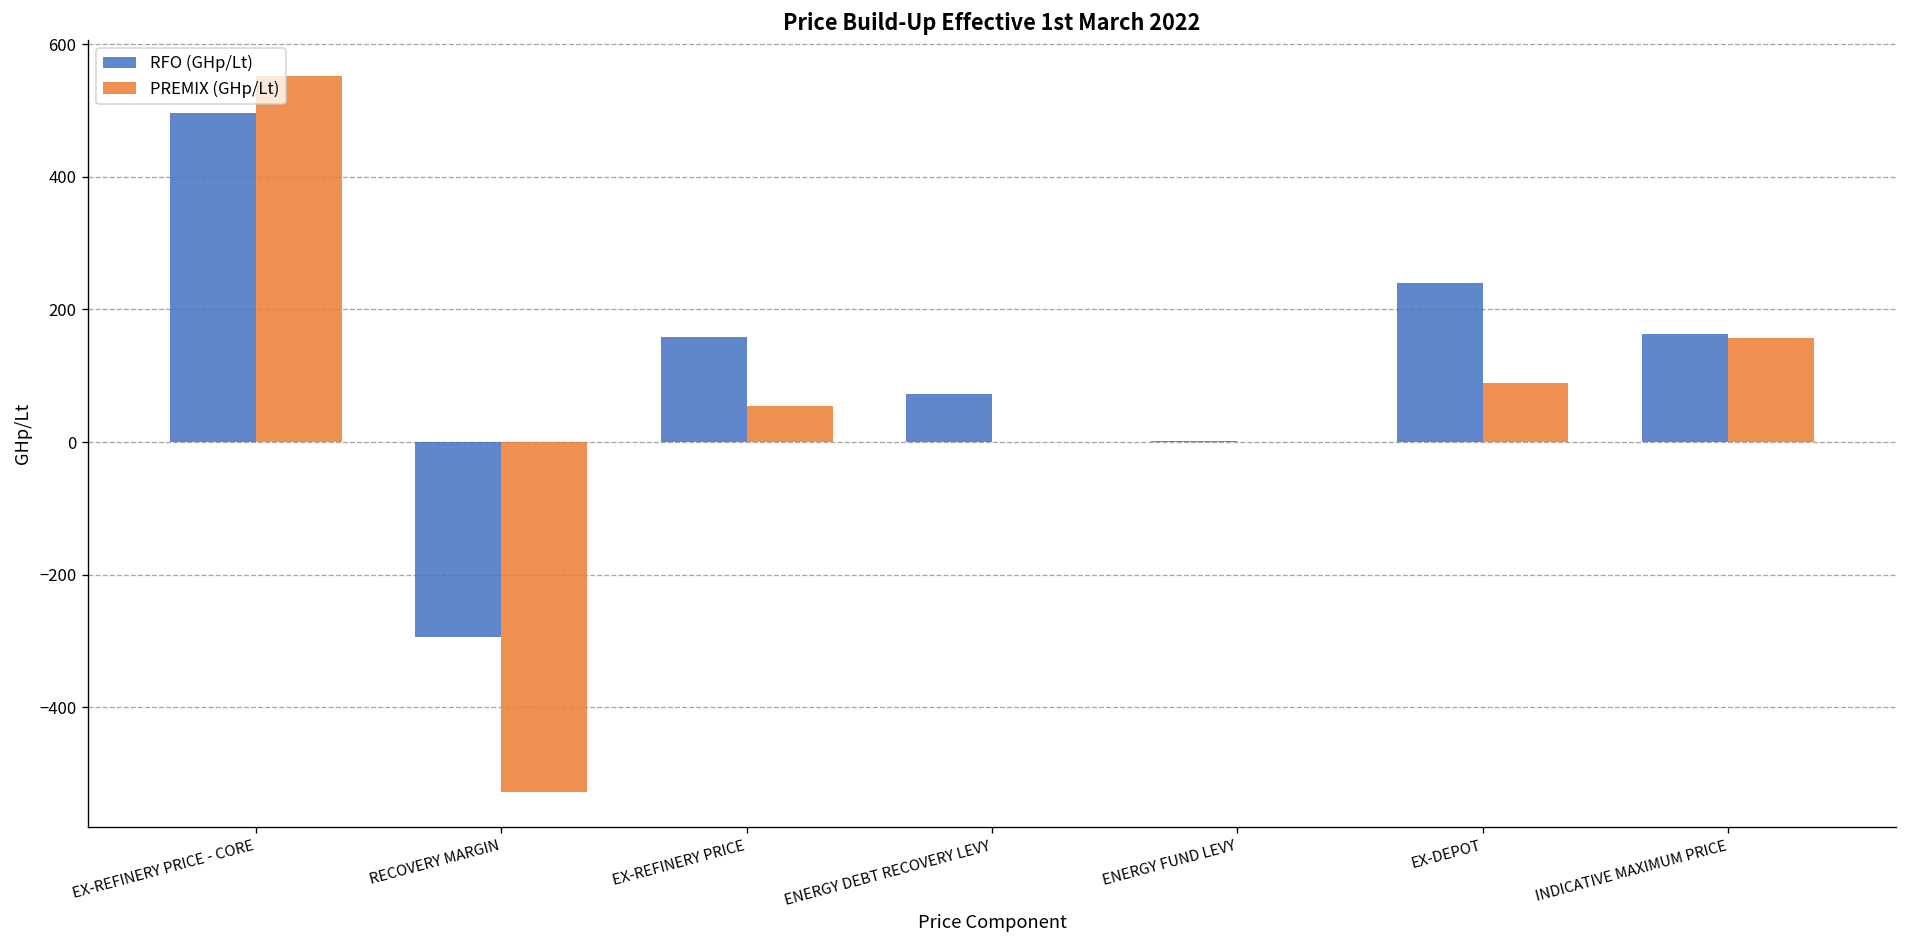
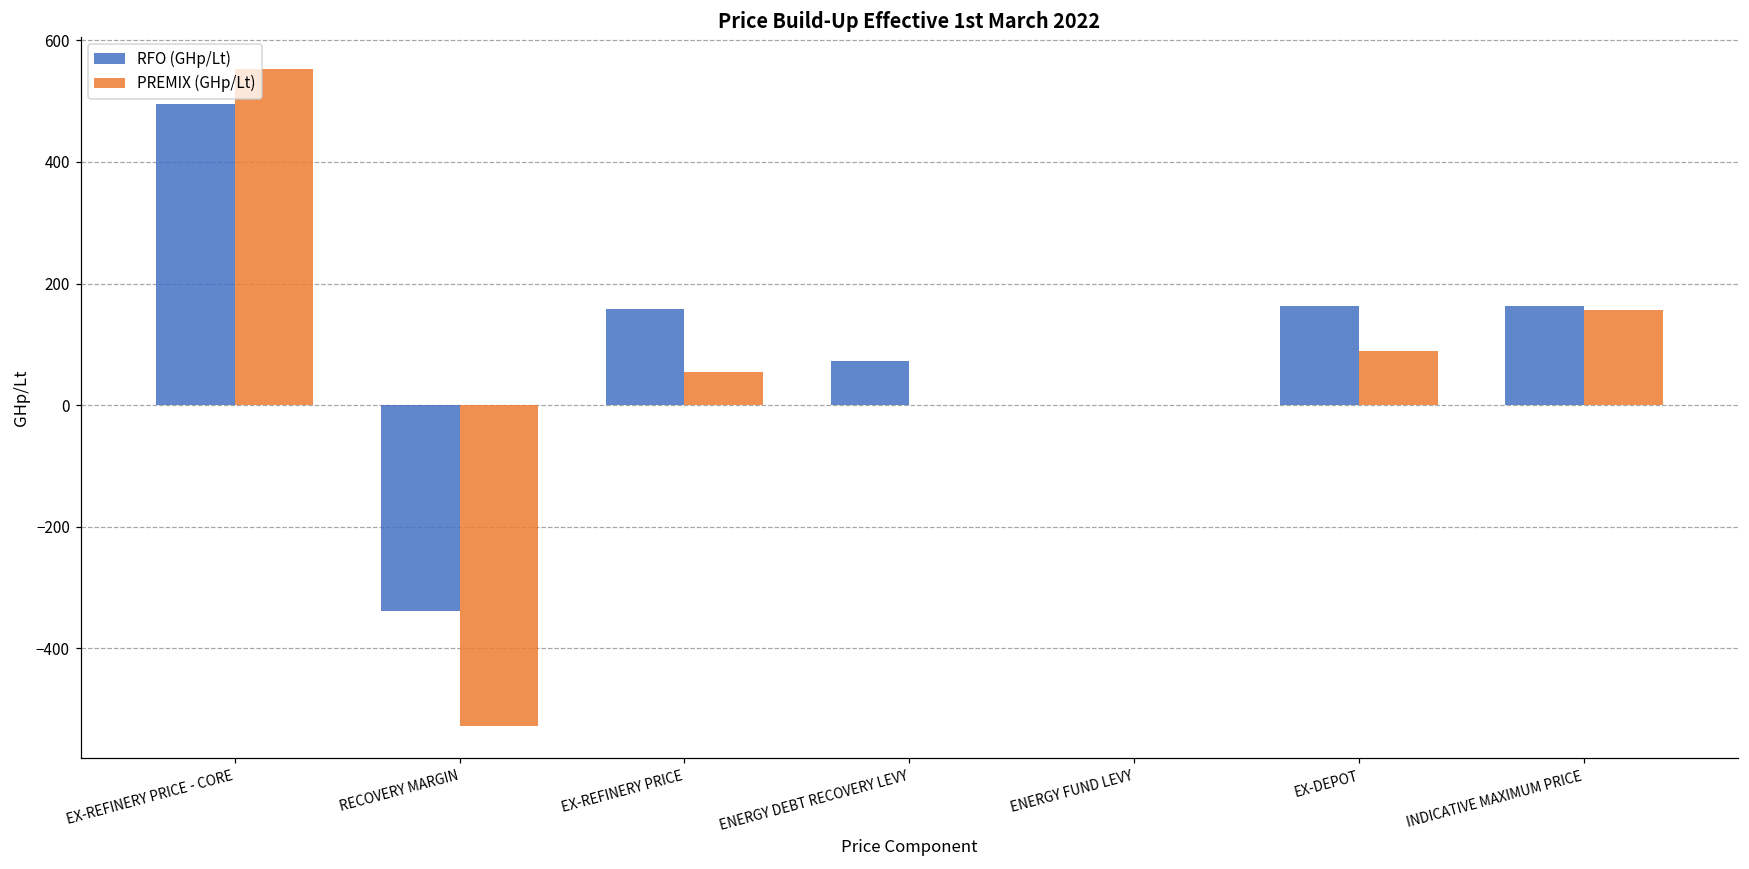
RFO (GHp/Lt), RECOVERY MARGIN: -290 -> -340
RFO (GHp/Lt), EX-DEPOT: 240 -> 160
